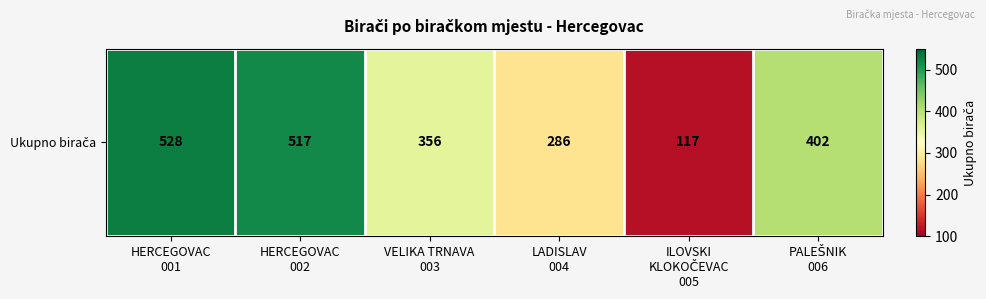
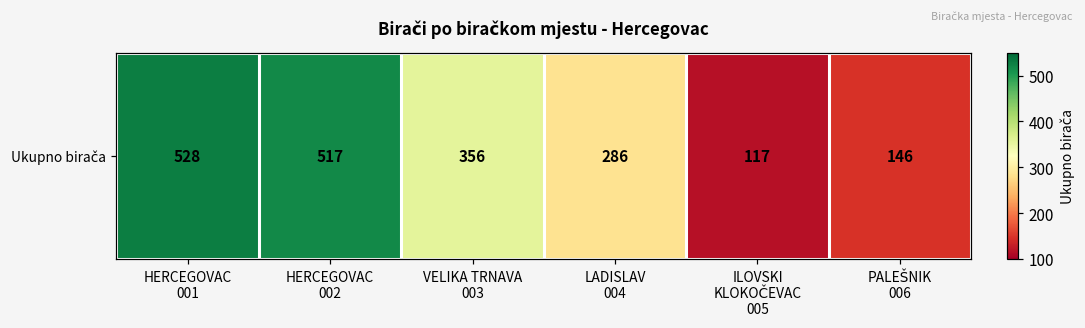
Ukupno birača, PALEŠNIK 006: 402 -> 146
